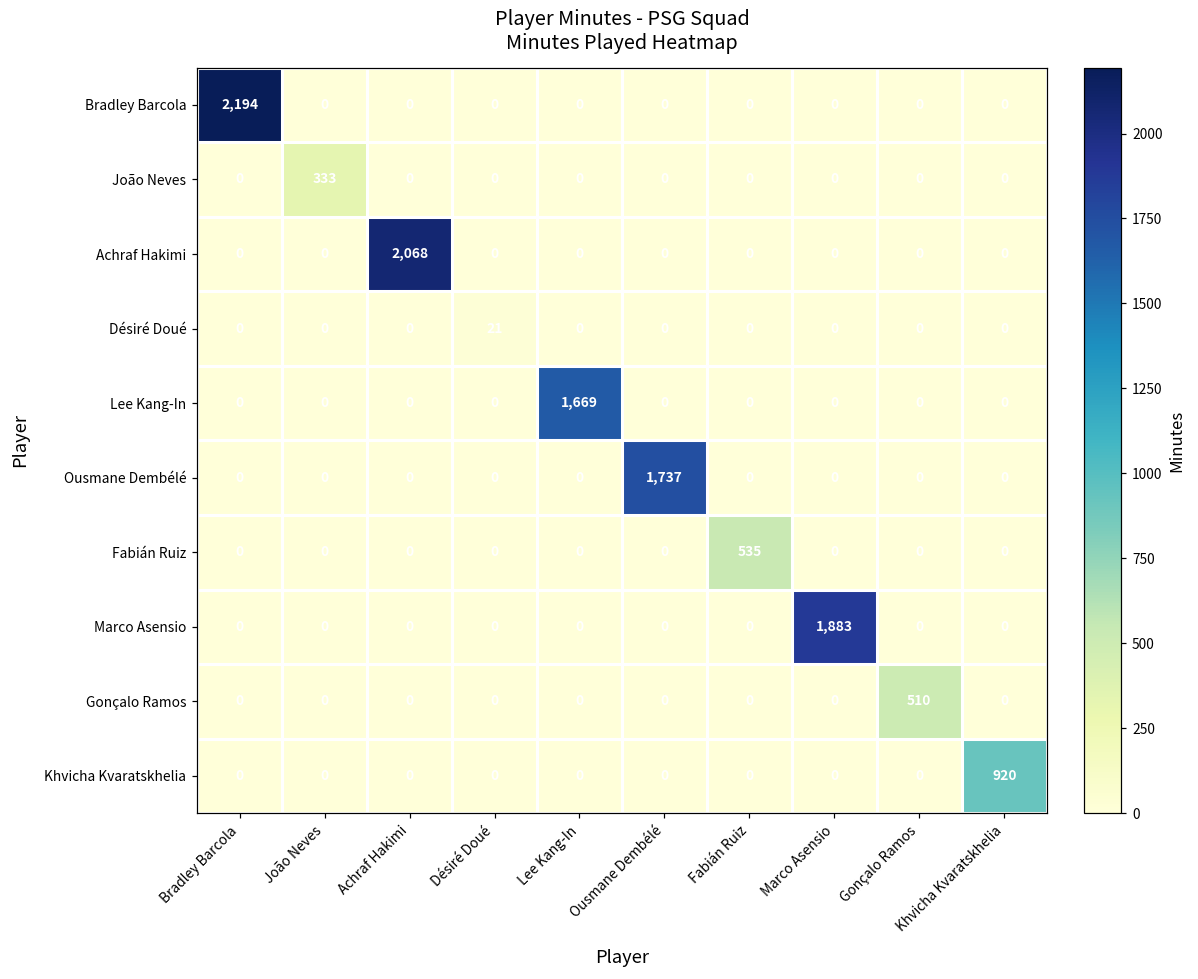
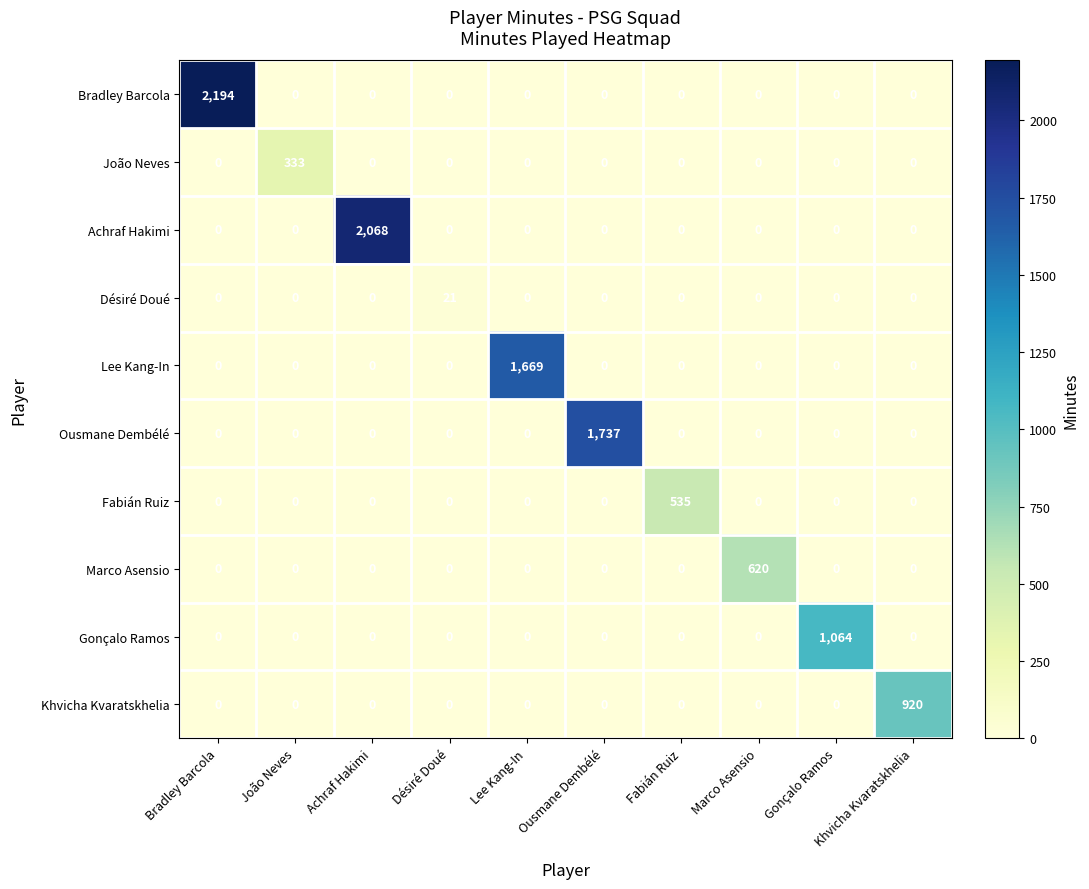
Marco Asensio, Marco Asensio: 1,883 -> 620
Gonçalo Ramos, Gonçalo Ramos: 510 -> 1,064
